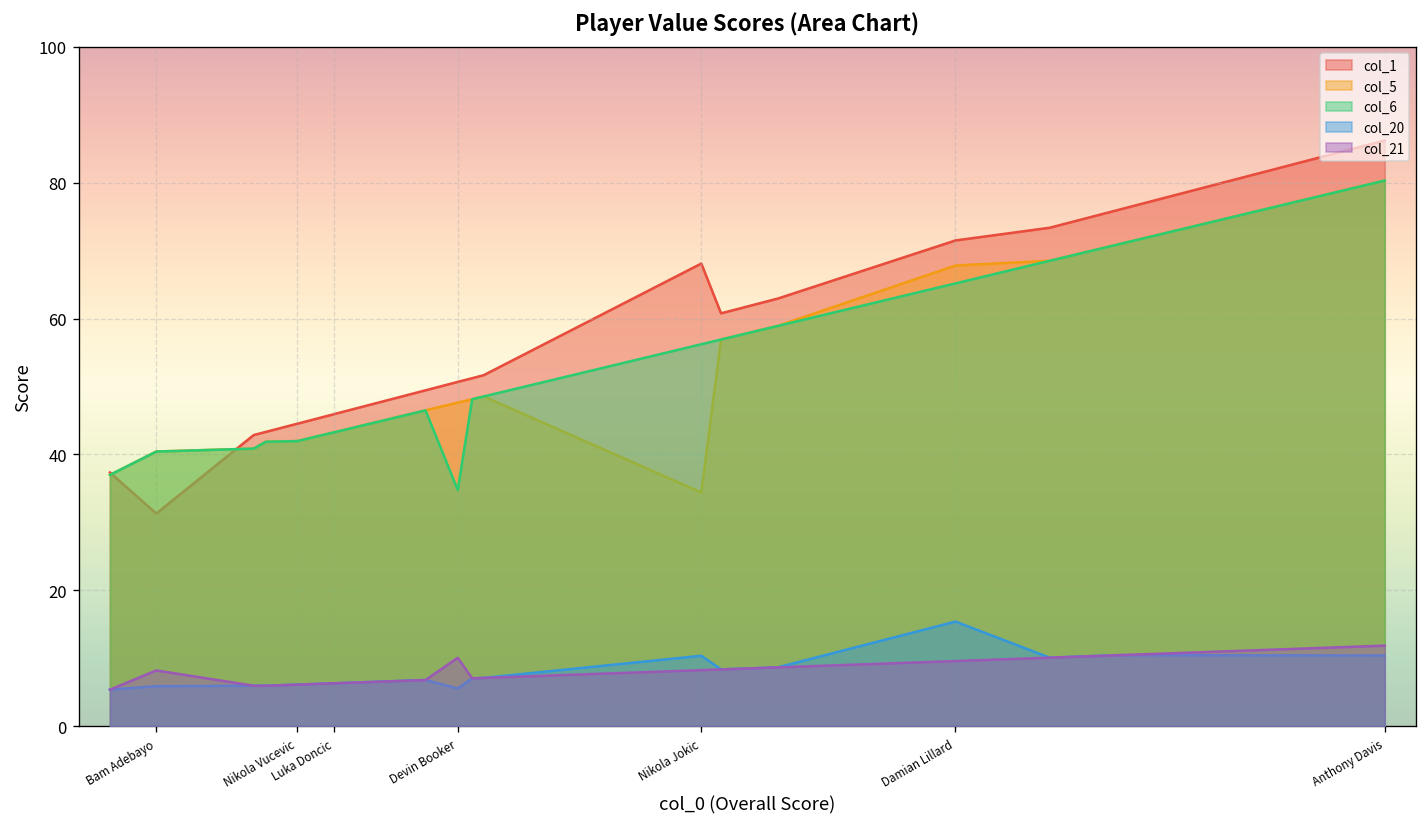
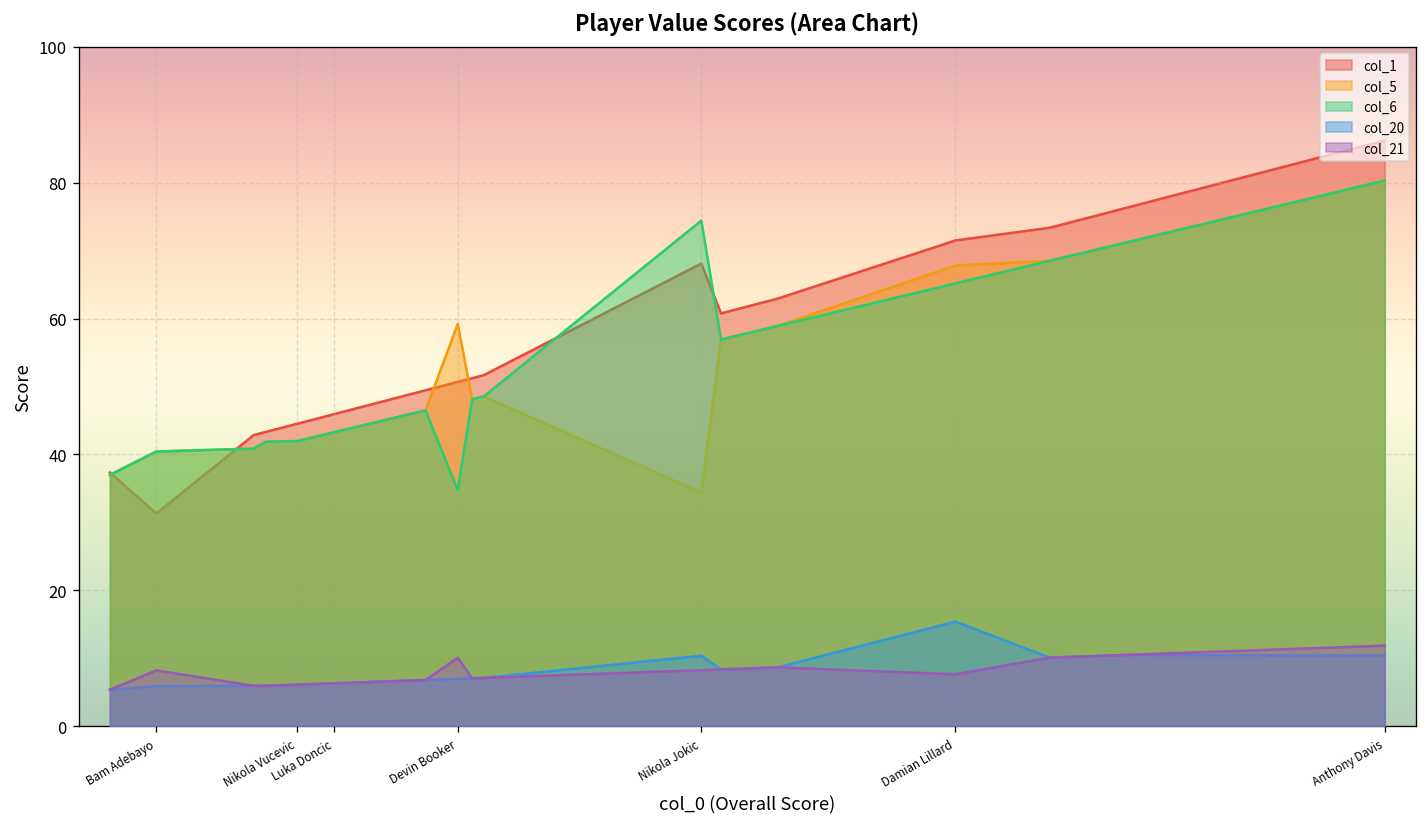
col_5, Devin Booker: 48 -> 59
col_20, Devin Booker: 6 -> 7
col_6, Nikola Jokic: 56 -> 74
col_21, Damian Lillard: 10 -> 8
